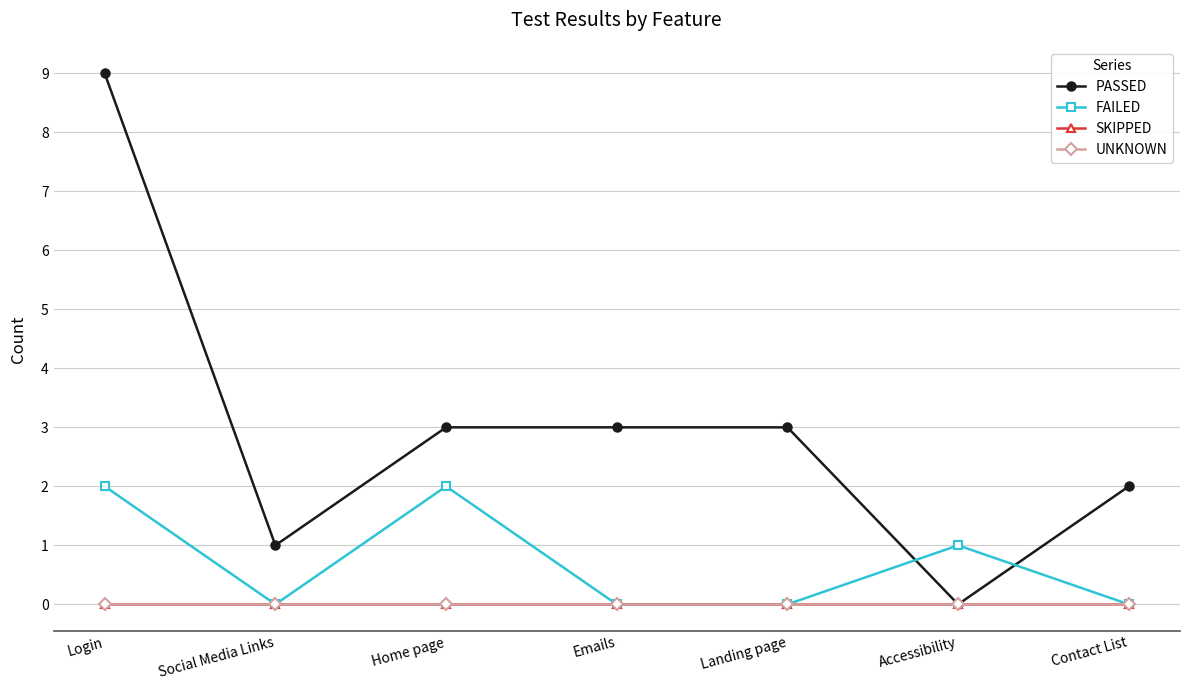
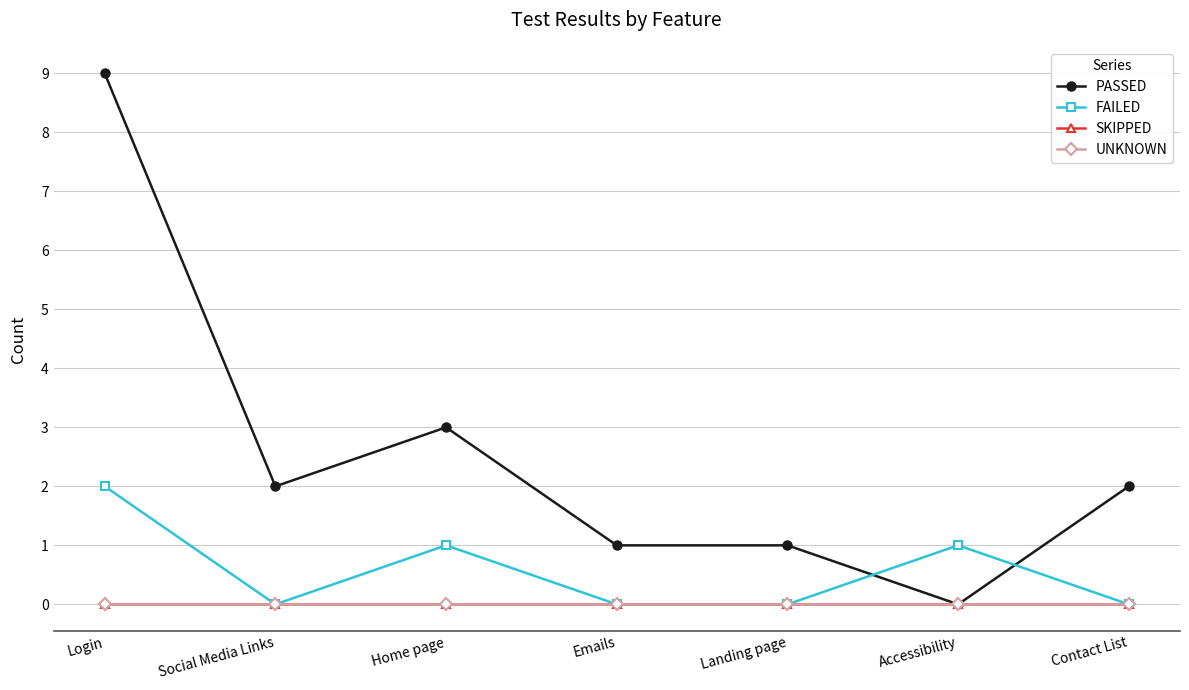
PASSED, Social Media Links: 1 -> 2
FAILED, Home page: 2 -> 1
PASSED, Emails: 3 -> 1
PASSED, Landing page: 3 -> 1
